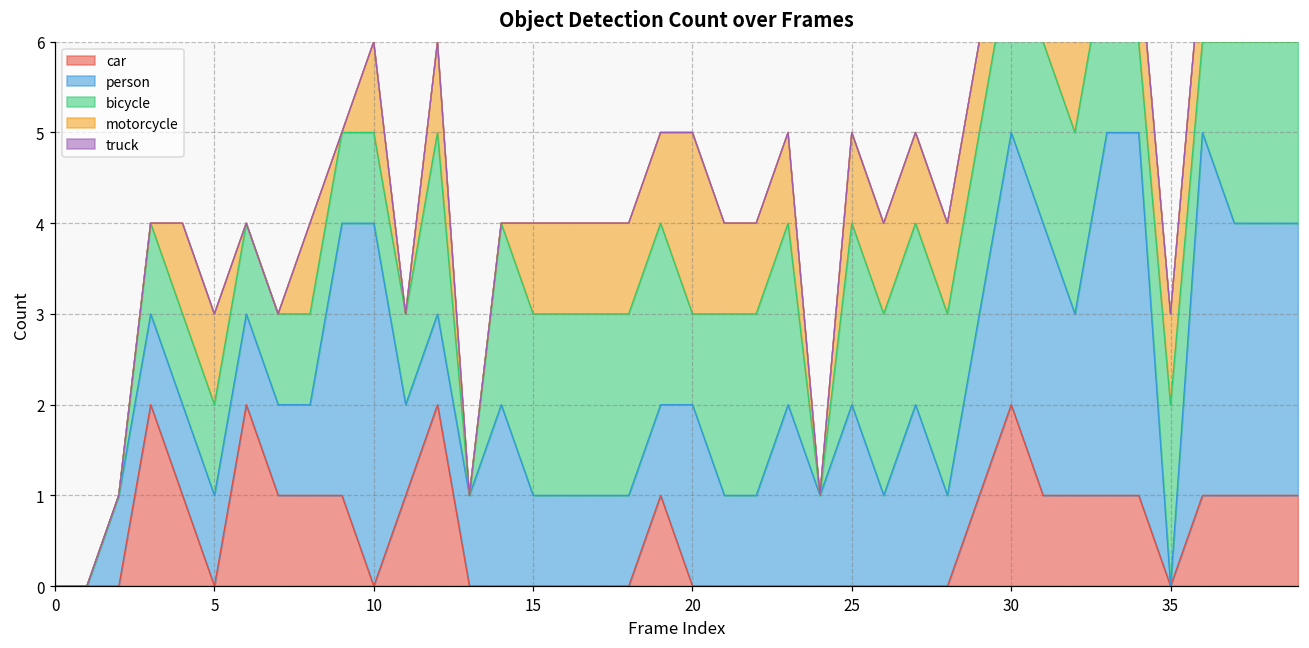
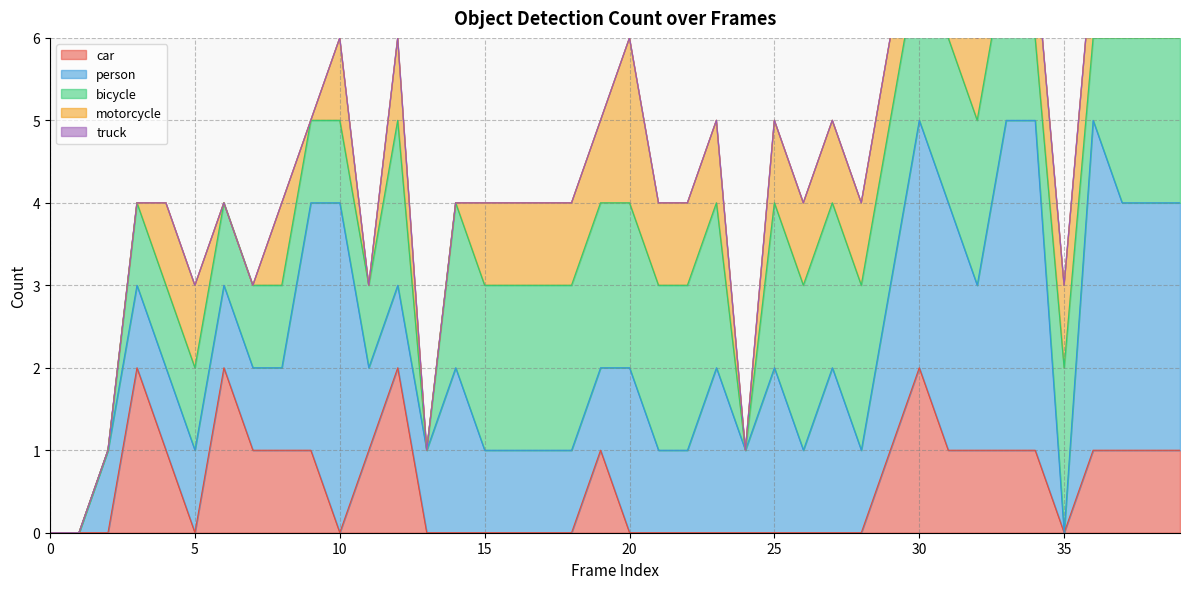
bicycle, 20: 1 -> 2
